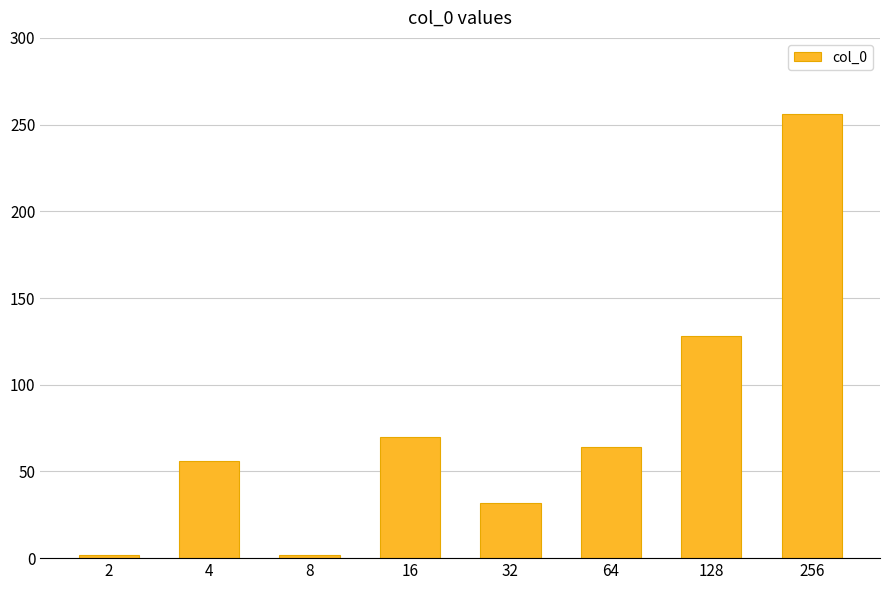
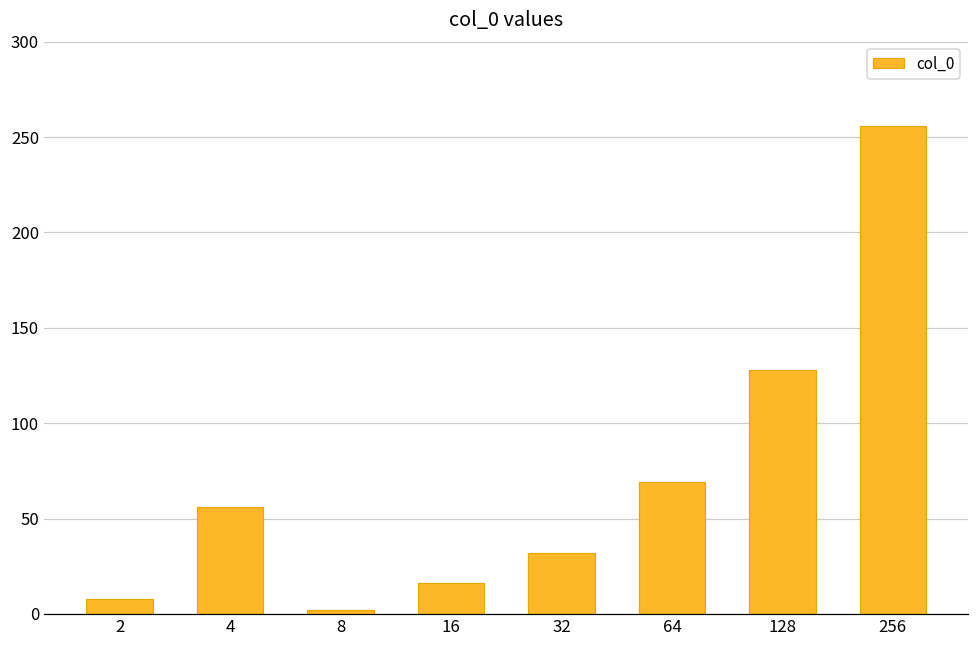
2: 2 -> 8
16: 70 -> 16
64: 64 -> 69
